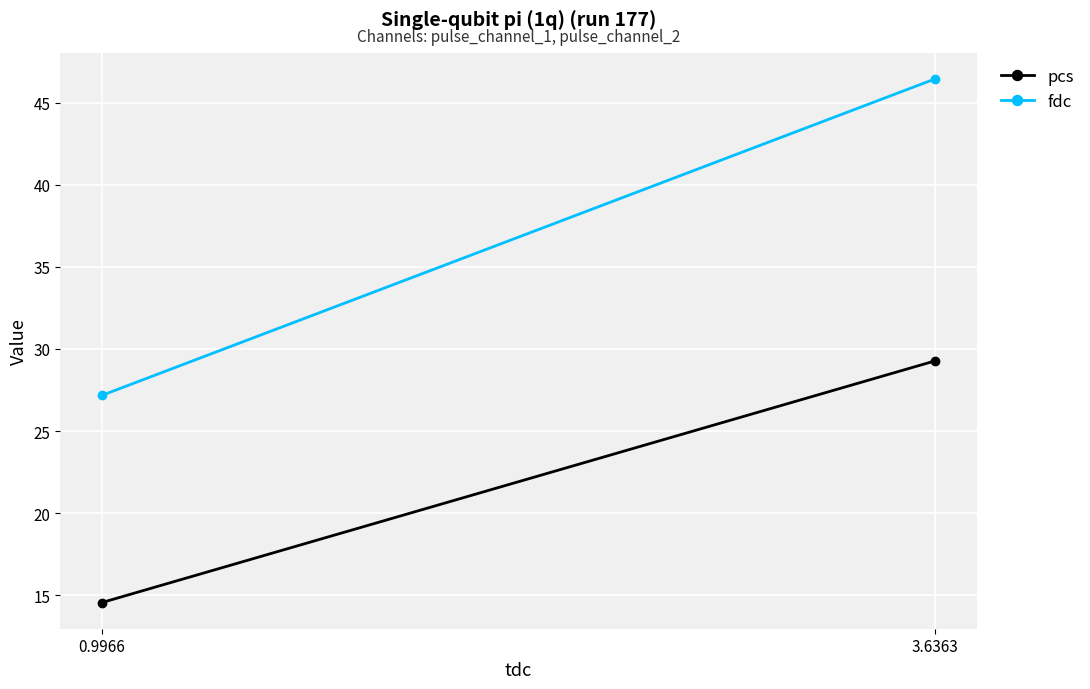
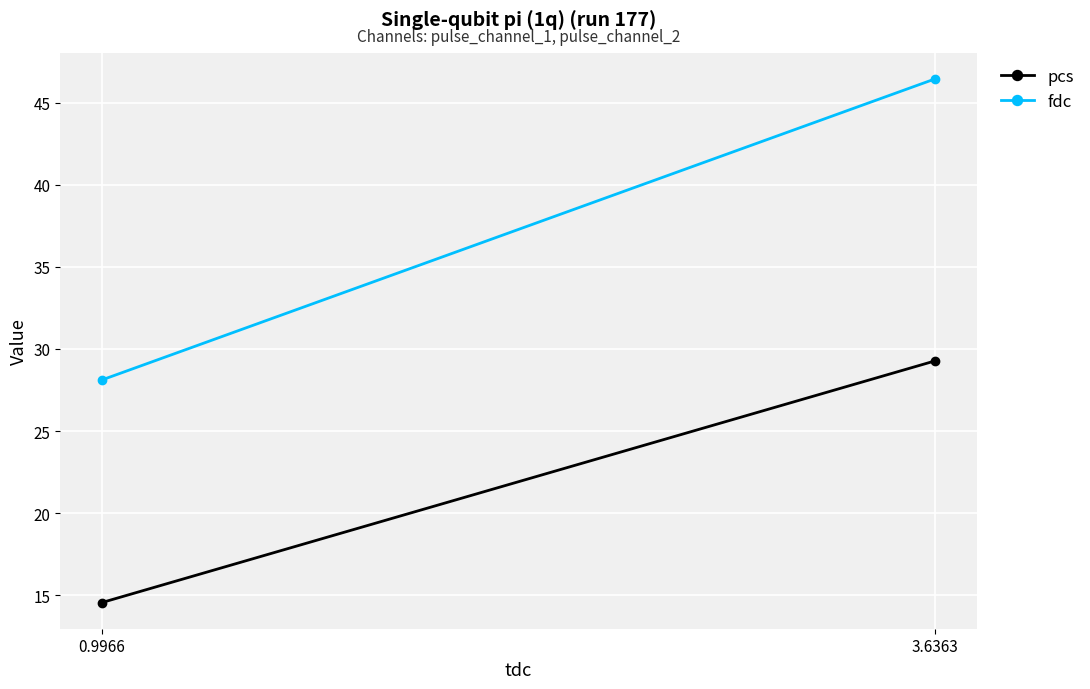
fdc, 0.9966: 27.2 -> 28.1
